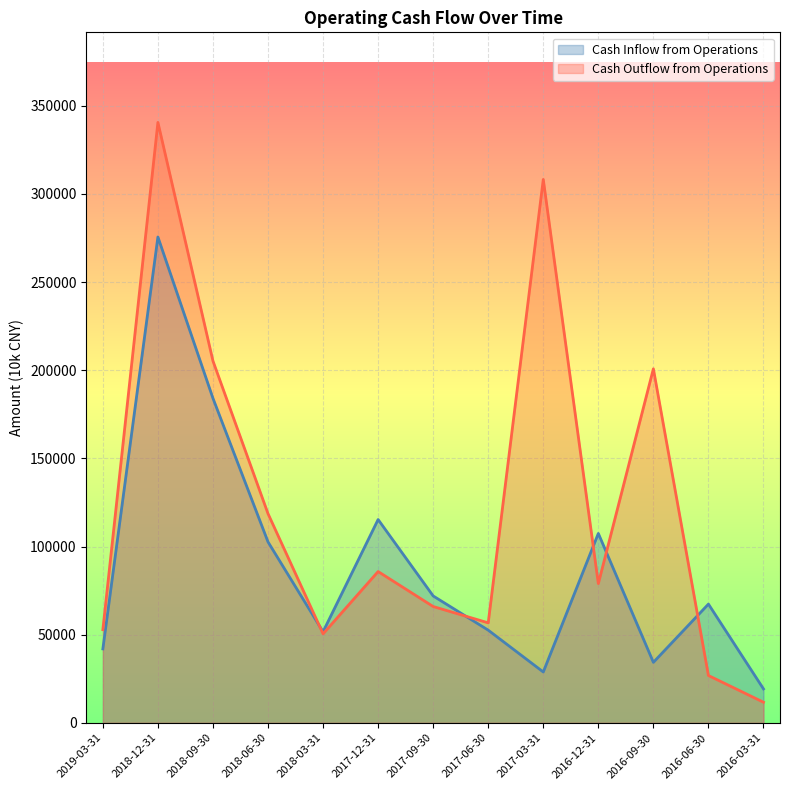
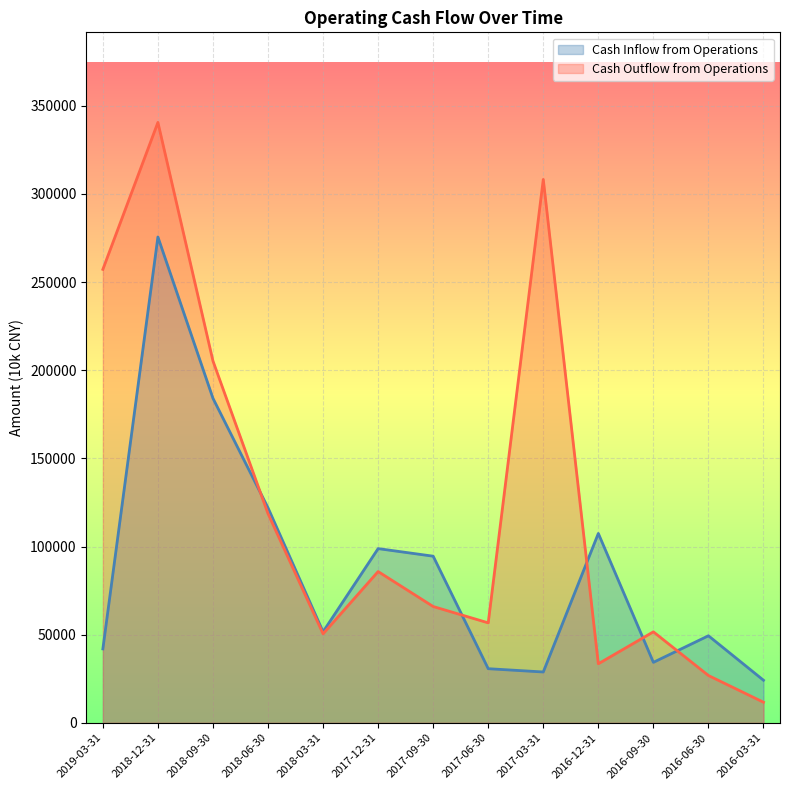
Cash Outflow from Operations, 2019-03-31: 53000 -> 257000
Cash Inflow from Operations, 2018-06-30: 103000 -> 122000
Cash Inflow from Operations, 2017-12-31: 115000 -> 99000
Cash Inflow from Operations, 2017-09-30: 72000 -> 95000
Cash Inflow from Operations, 2017-06-30: 53000 -> 31000
Cash Outflow from Operations, 2016-12-31: 79000 -> 33000
Cash Outflow from Operations, 2016-09-30: 201000 -> 52000
Cash Inflow from Operations, 2016-06-30: 67000 -> 49000
Cash Inflow from Operations, 2016-03-31: 19000 -> 24000
